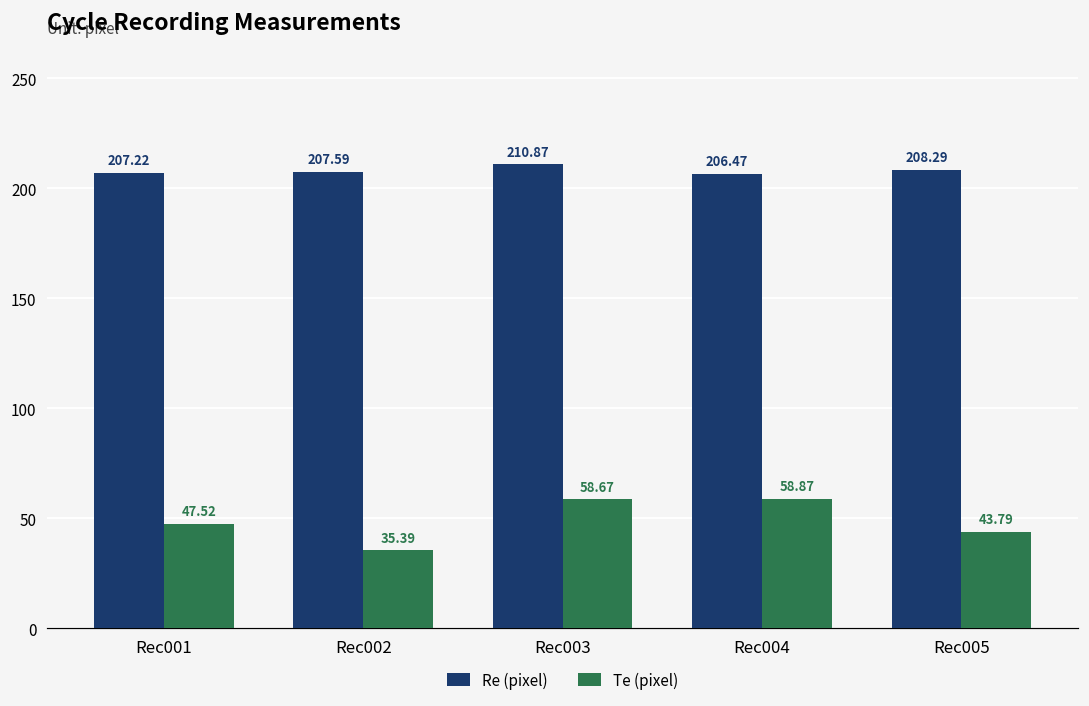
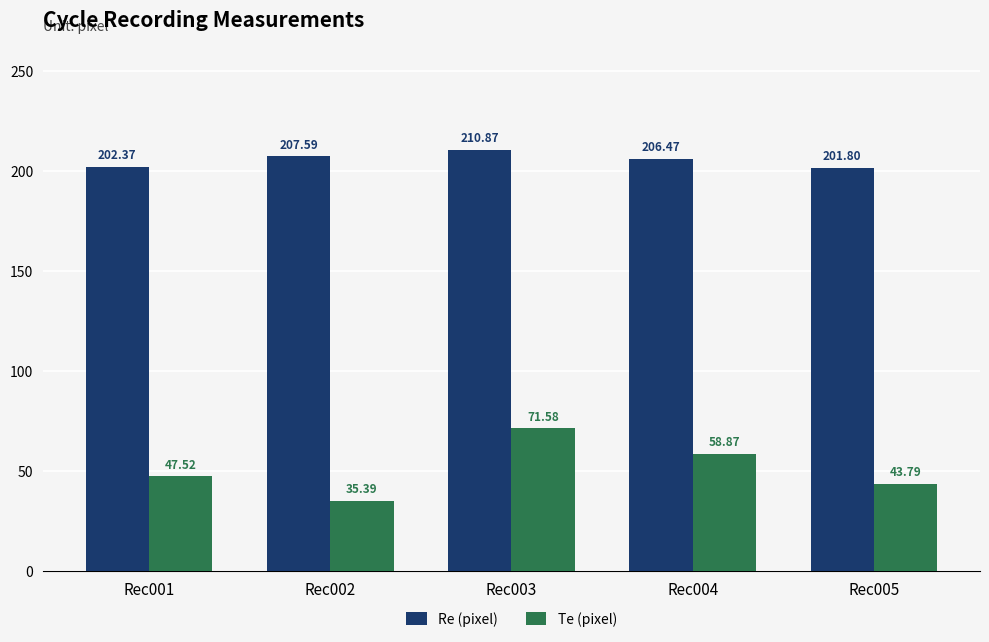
Re (pixel), Rec001: 207.22 -> 202.37
Te (pixel), Rec003: 58.67 -> 71.58
Re (pixel), Rec005: 208.29 -> 201.80
